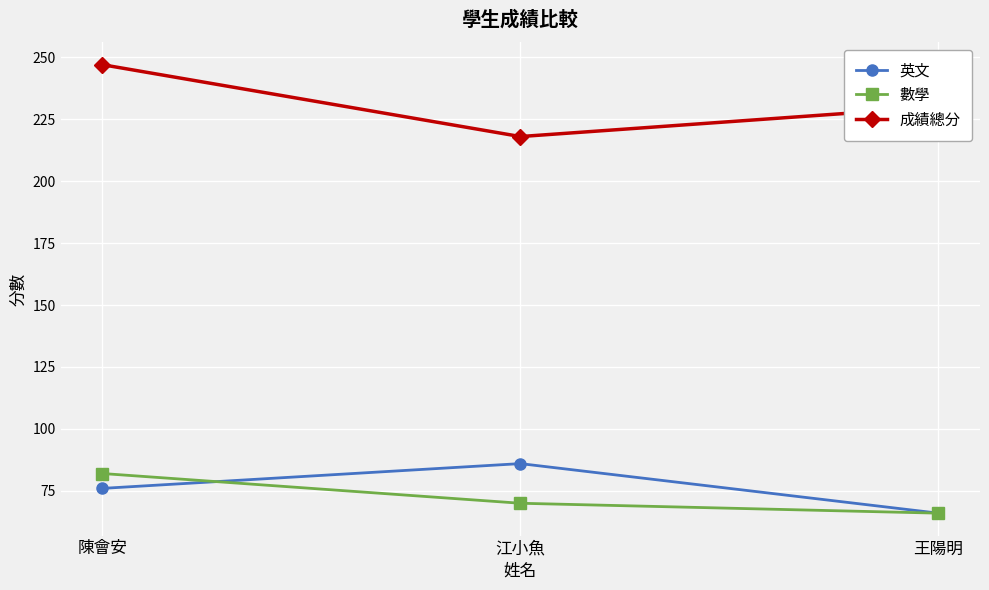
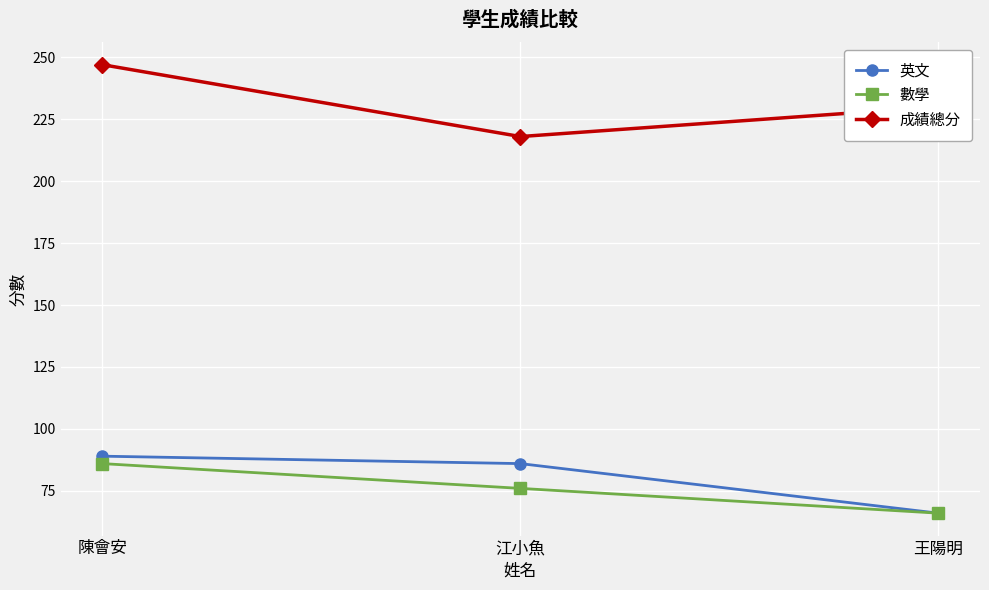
英文, 陳會安: 76 -> 89
數學, 陳會安: 82 -> 86
數學, 江小魚: 70 -> 76
